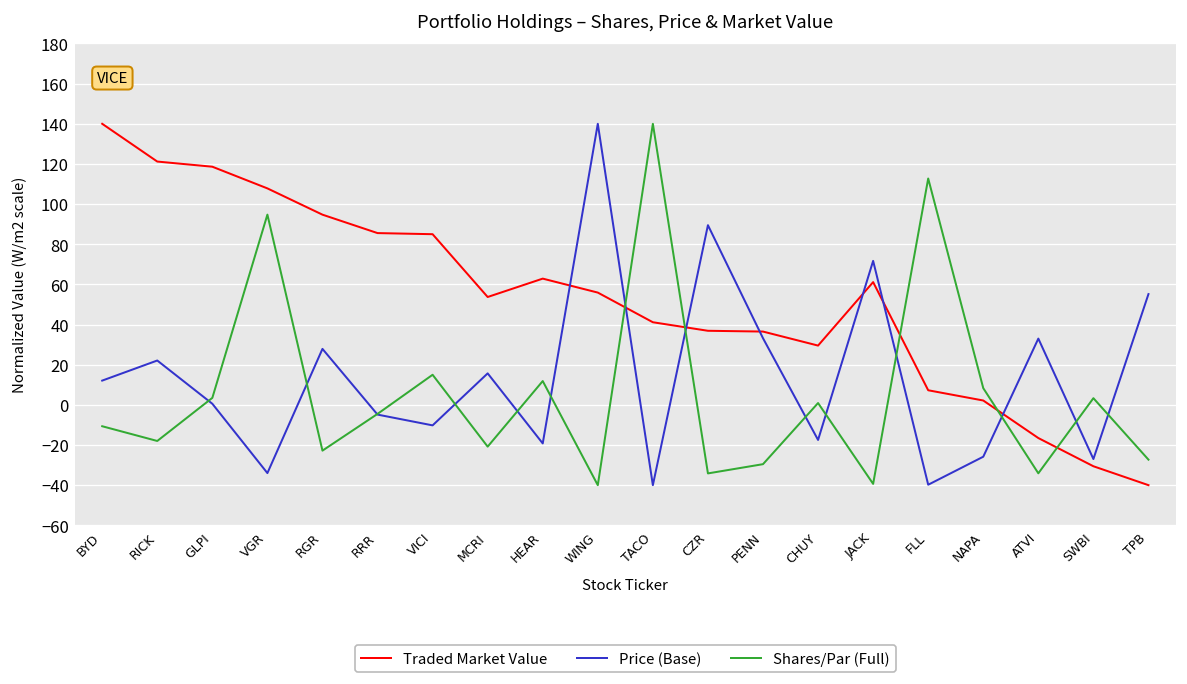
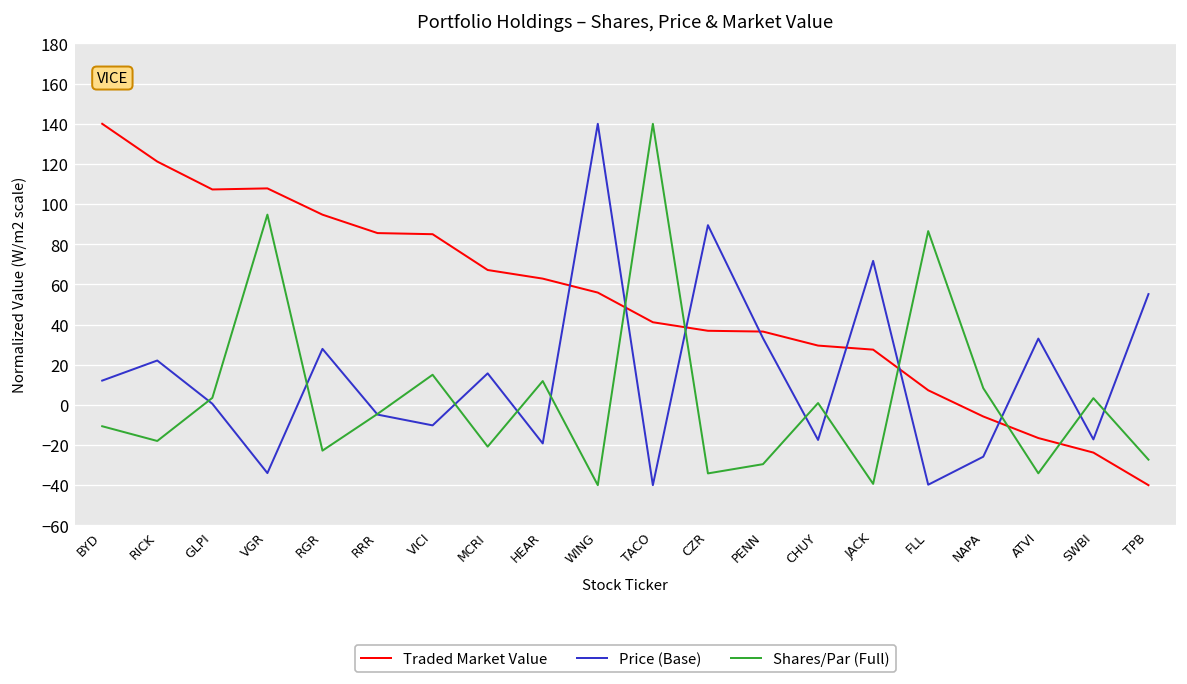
Traded Market Value, GLPI: 119 -> 107
Traded Market Value, MCRI: 54 -> 67
Traded Market Value, JACK: 61 -> 28
Shares/Par (Full), FLL: 113 -> 87
Traded Market Value, NAPA: 2 -> -6
Traded Market Value, SWBI: -31 -> -24
Price (Base), SWBI: -27 -> -17
